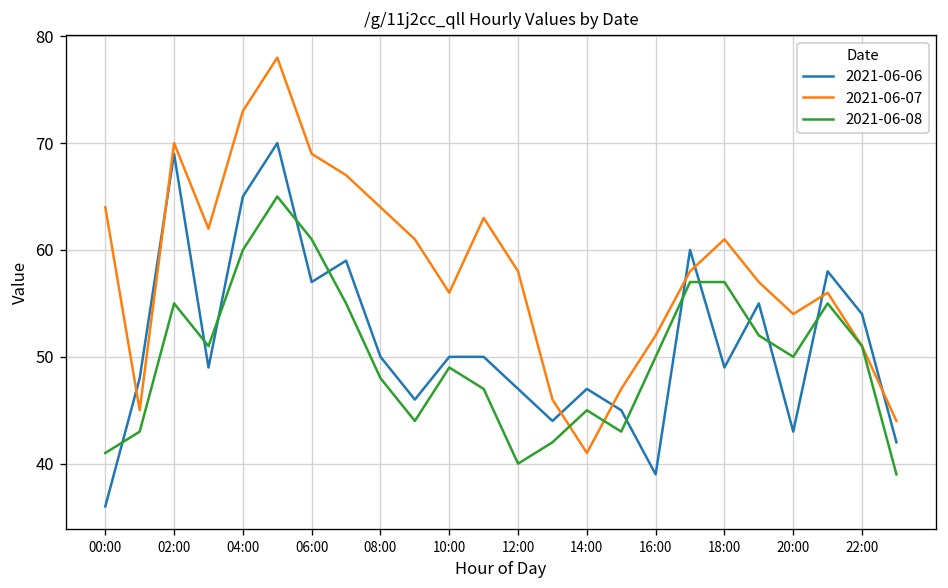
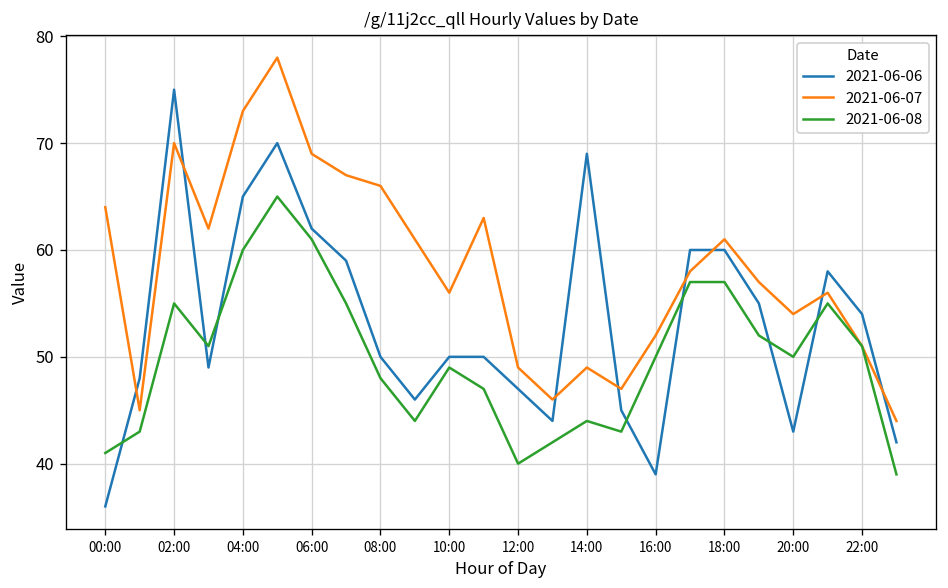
2021-06-06, 02:00: 69 -> 75
2021-06-06, 06:00: 57 -> 62
2021-06-07, 08:00: 64 -> 66
2021-06-07, 12:00: 58 -> 49
2021-06-06, 14:00: 47 -> 69
2021-06-07, 14:00: 41 -> 49
2021-06-08, 14:00: 45 -> 44
2021-06-06, 18:00: 49 -> 60
